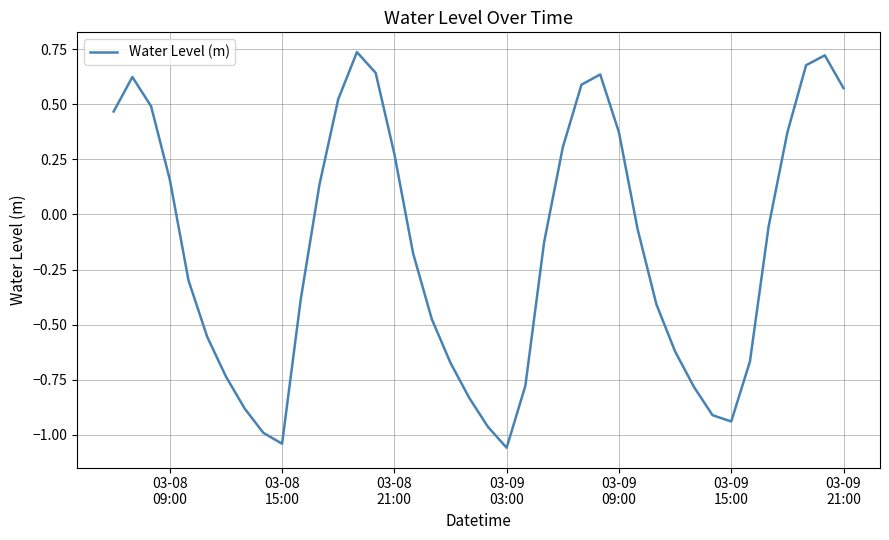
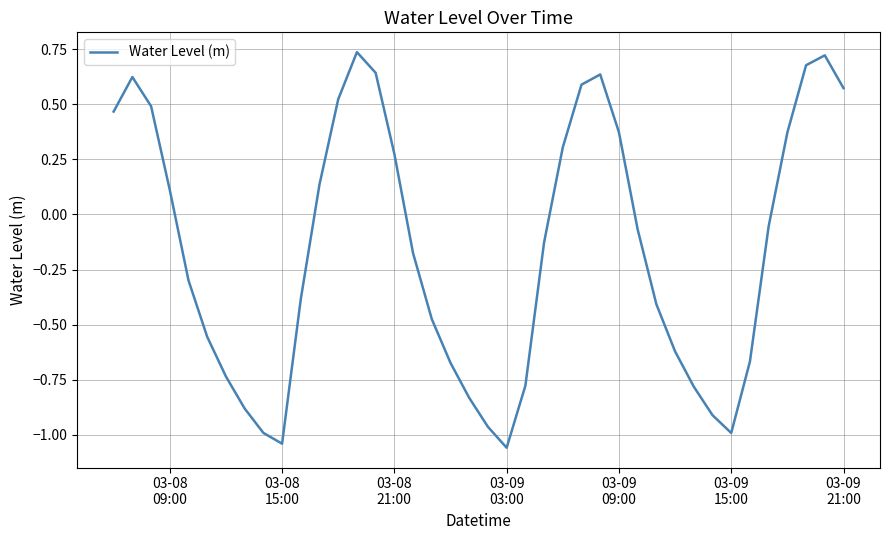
03-08 09:00: 0.16 -> 0.11
03-09 15:00: -0.94 -> -0.99
